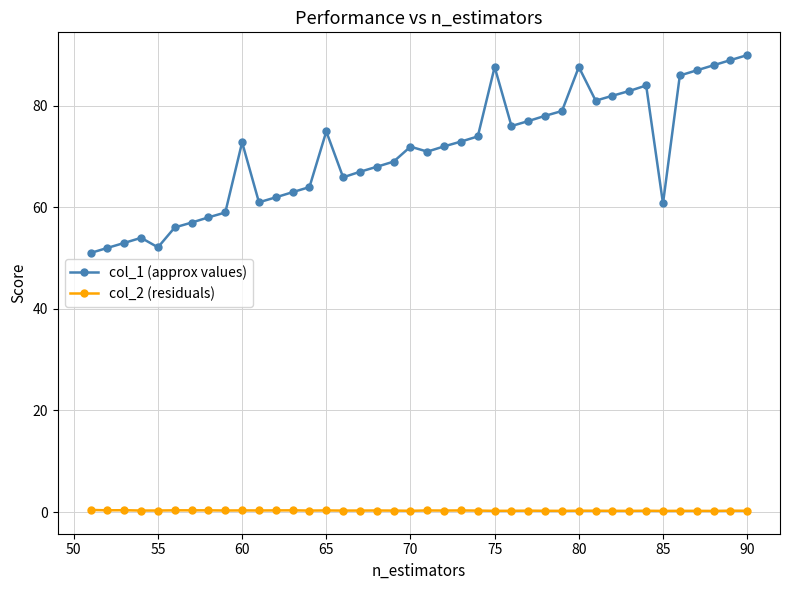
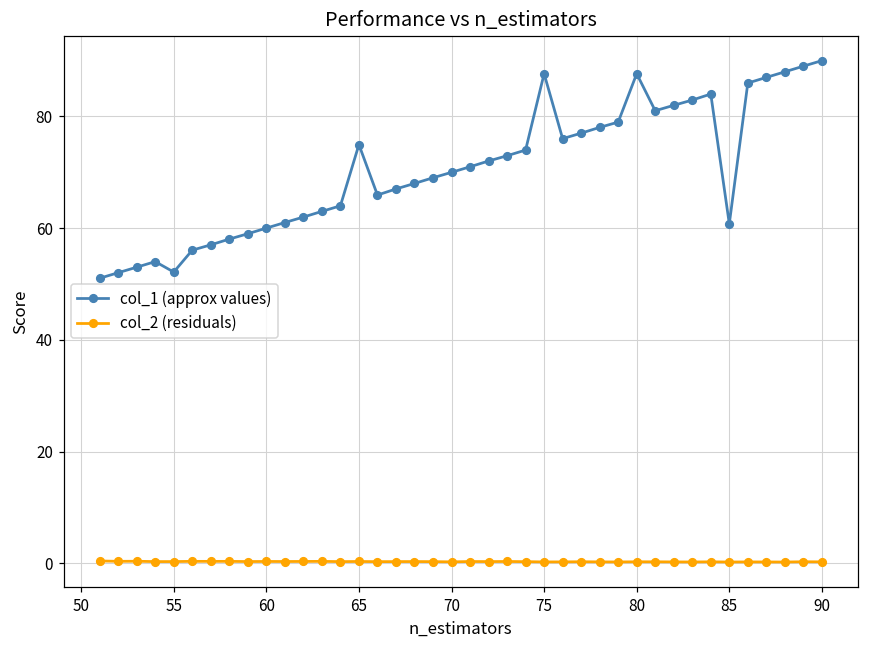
col_1 (approx values), 60: 73 -> 60
col_1 (approx values), 70: 72 -> 70
